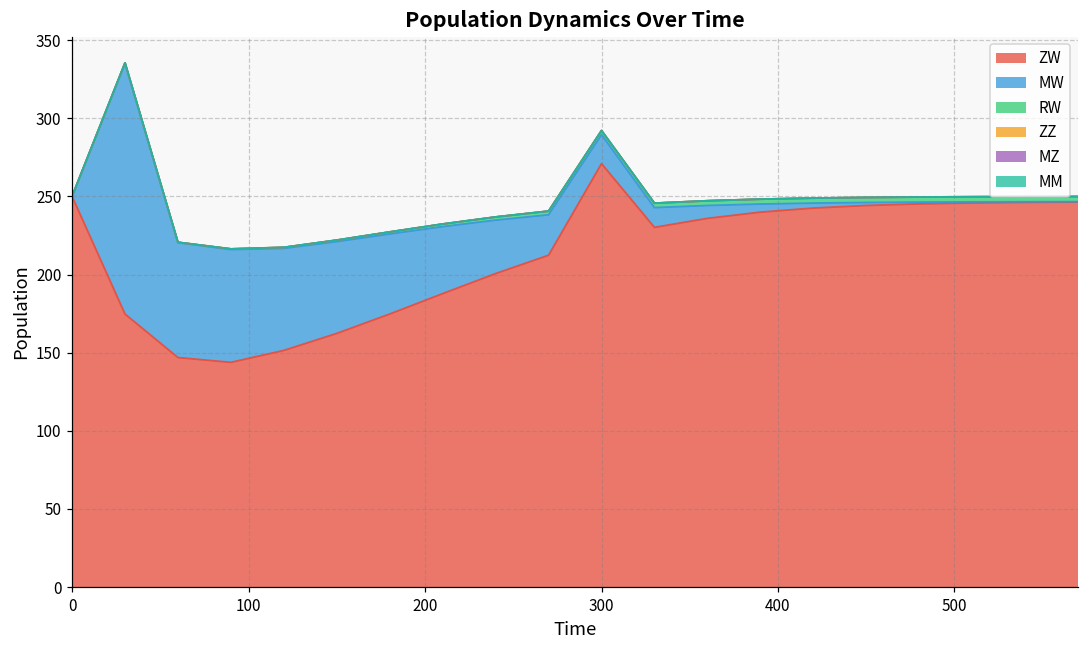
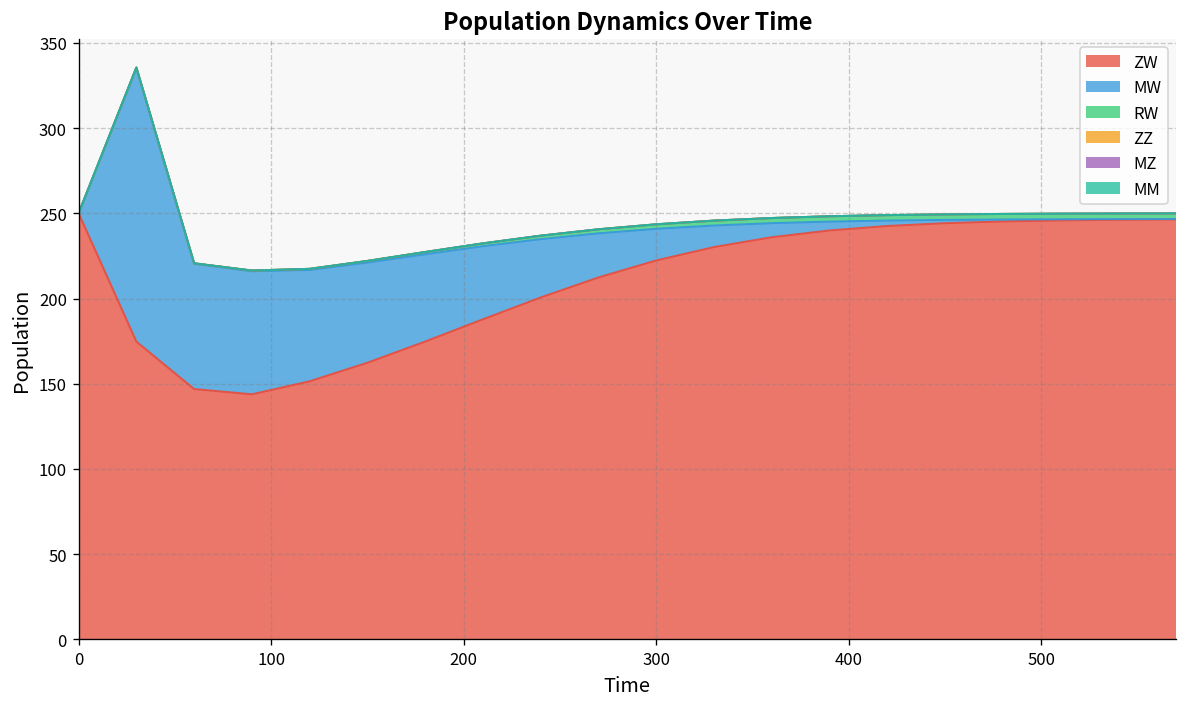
ZW, 300: 271 -> 222
